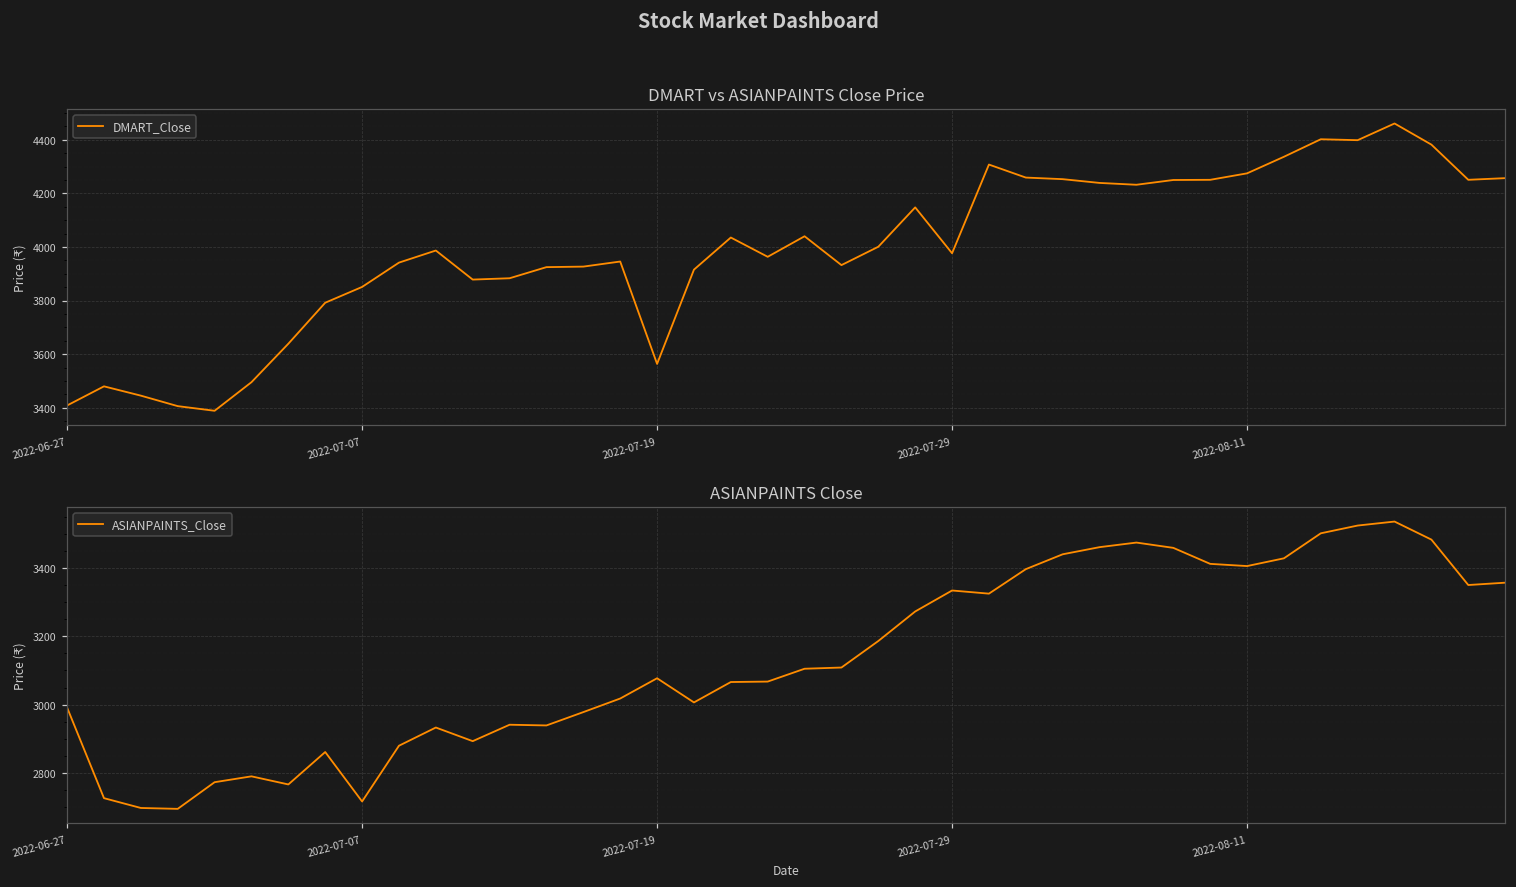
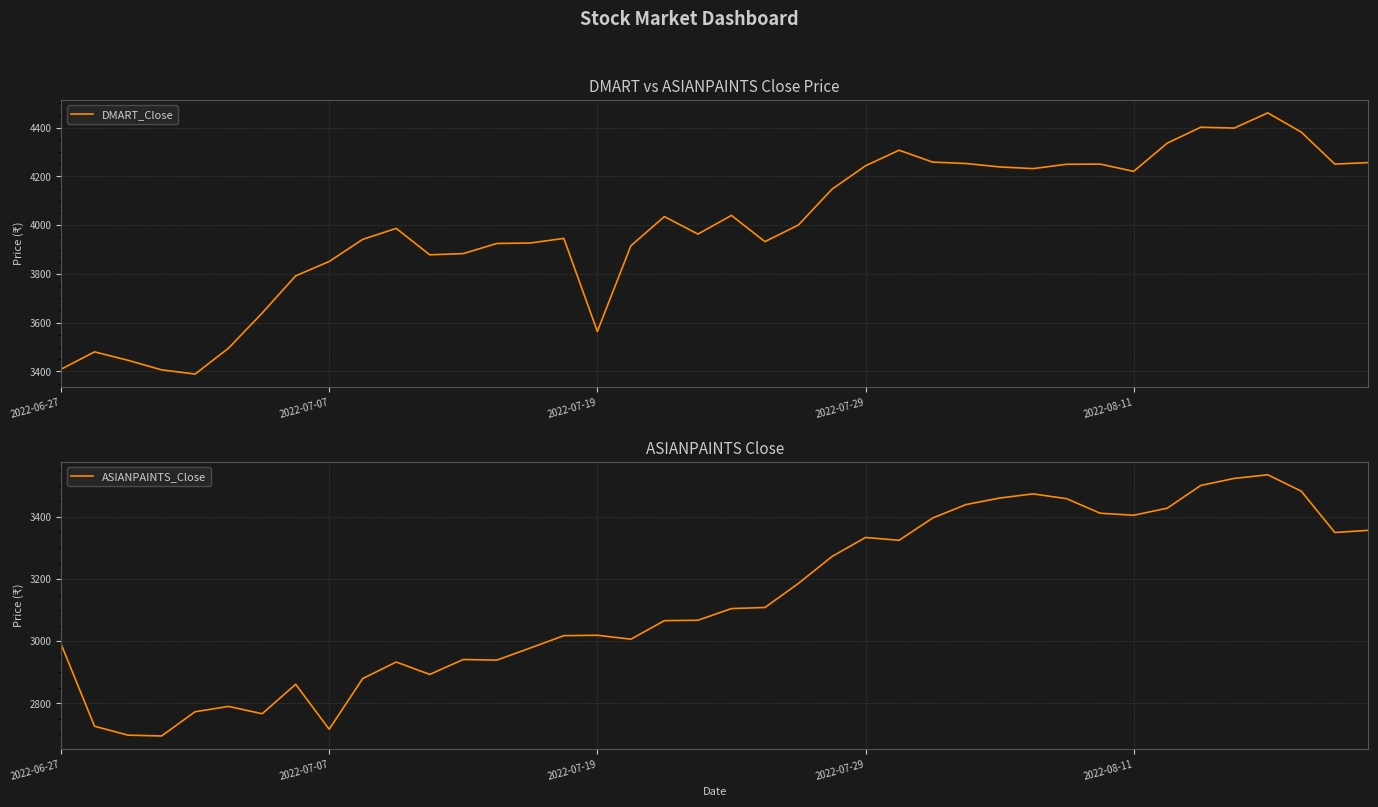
DMART vs ASIANPAINTS Close Price, 2022-07-29: 3980 -> 4240
DMART vs ASIANPAINTS Close Price, 2022-08-11: 4270 -> 4220
ASIANPAINTS Close, 2022-07-19: 3080 -> 3020
